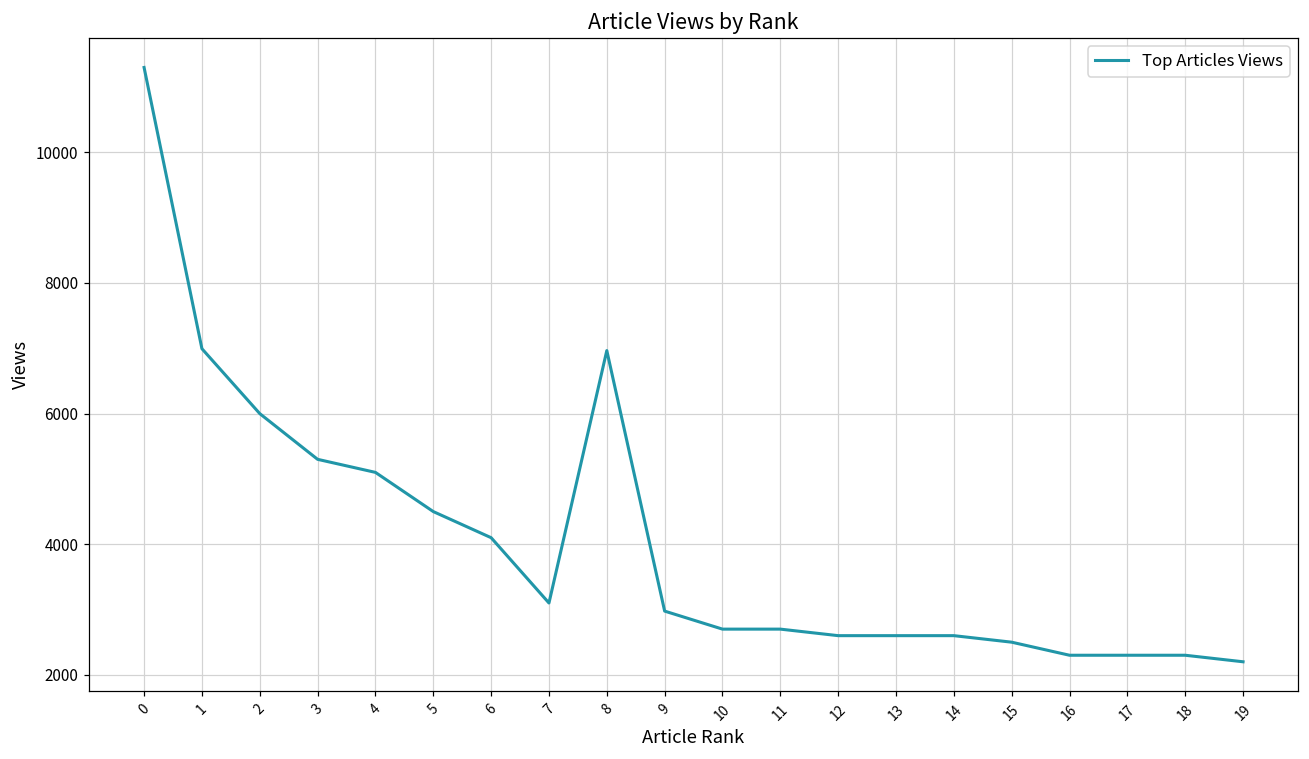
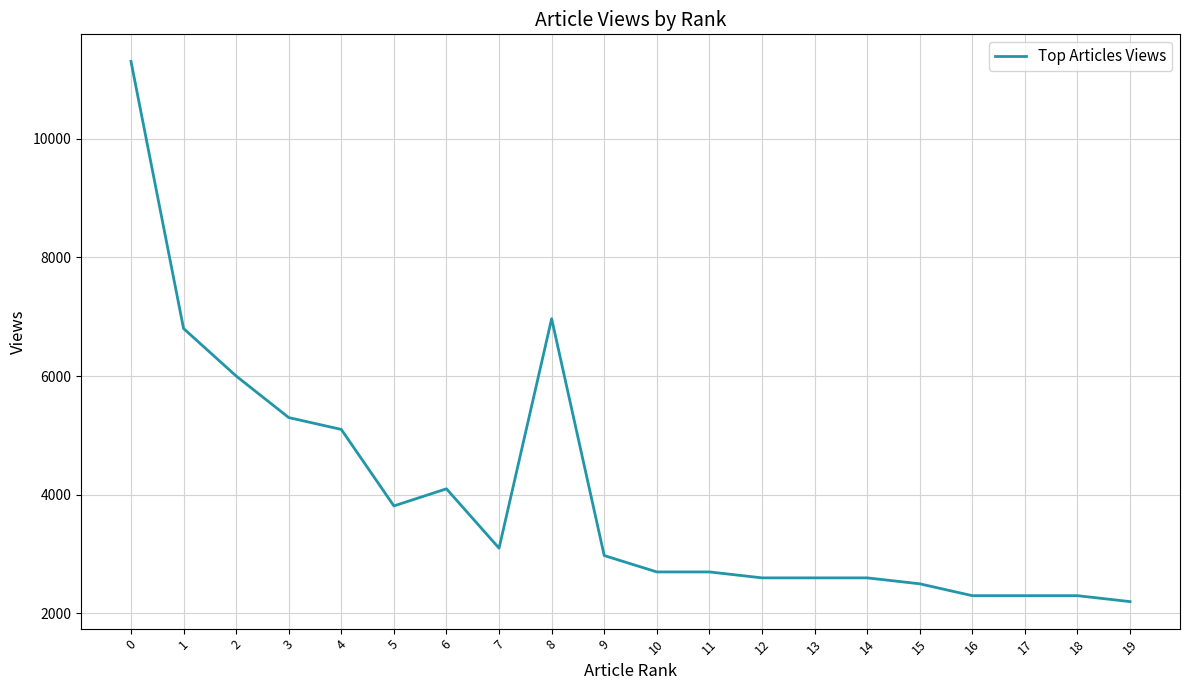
1: 7000 -> 6800
5: 4500 -> 3800
